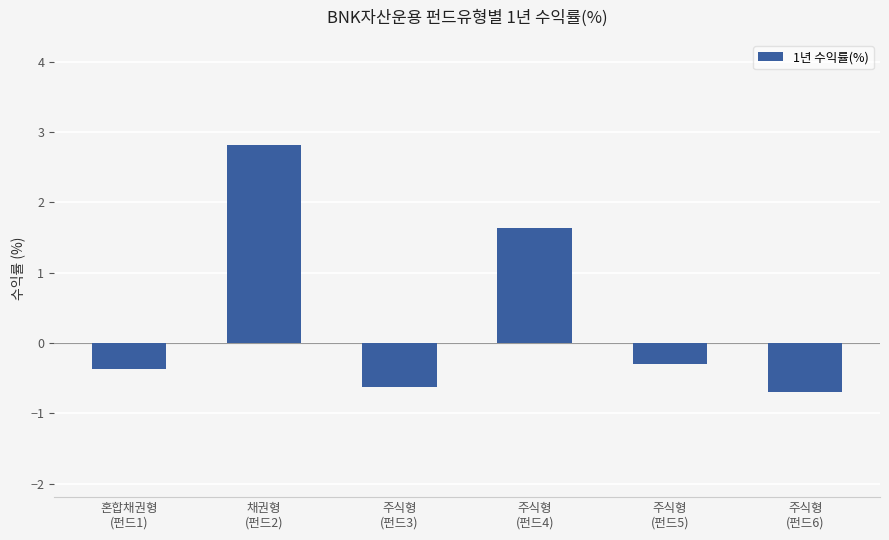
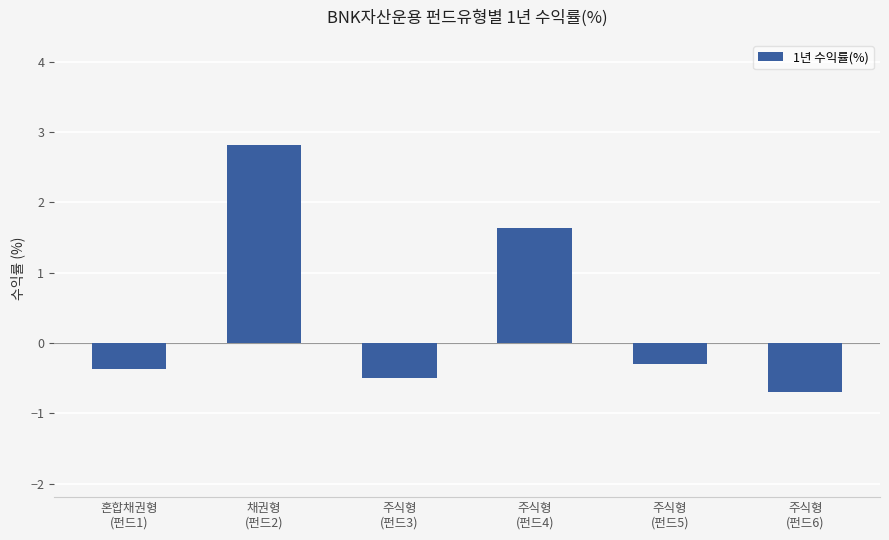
주식형 (펀드3): -0.6 -> -0.5
